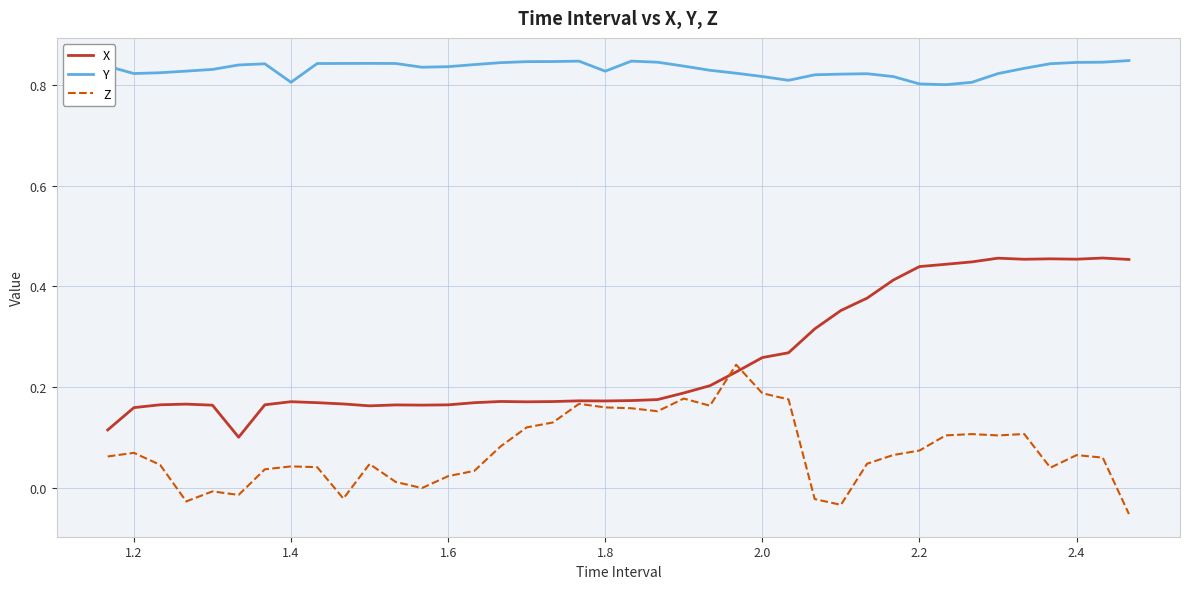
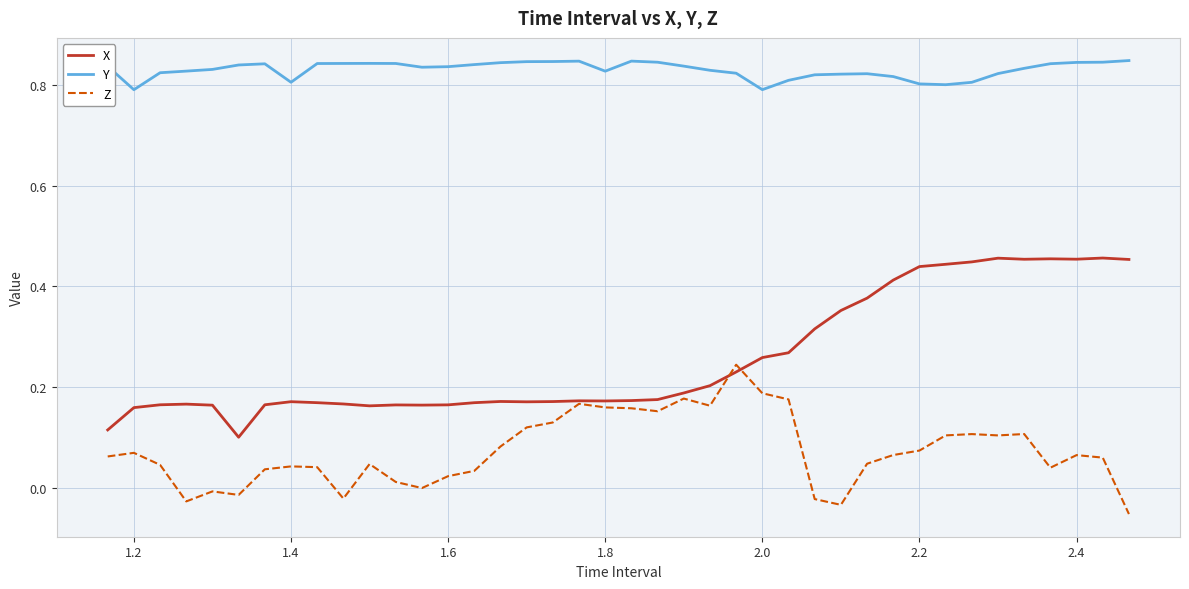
Y, 1.2: 0.82 -> 0.79
Y, 2.0: 0.82 -> 0.79
